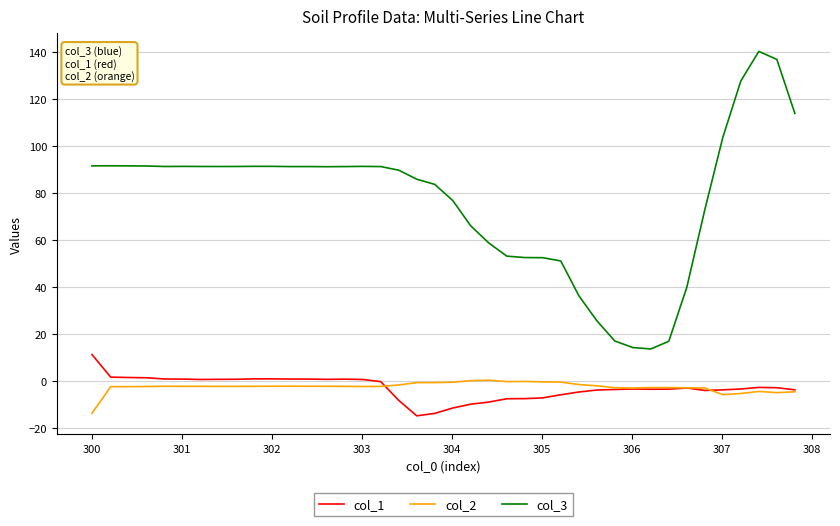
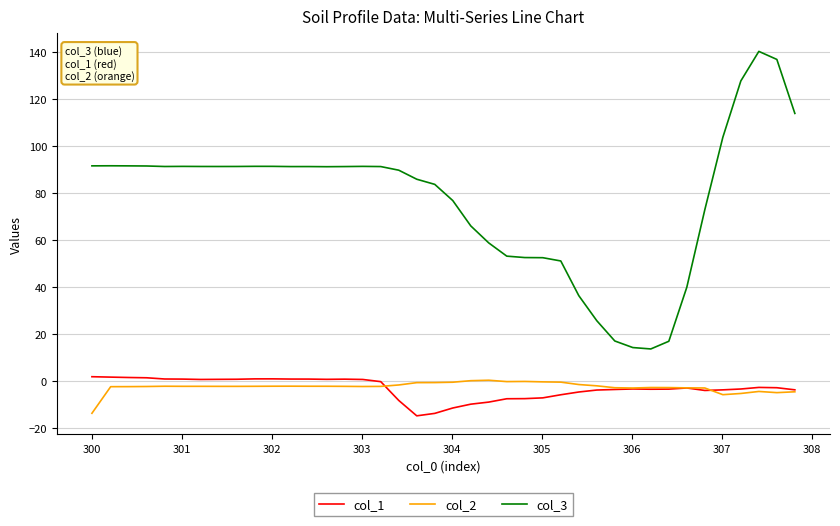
col_1, 300: 11 -> 2
